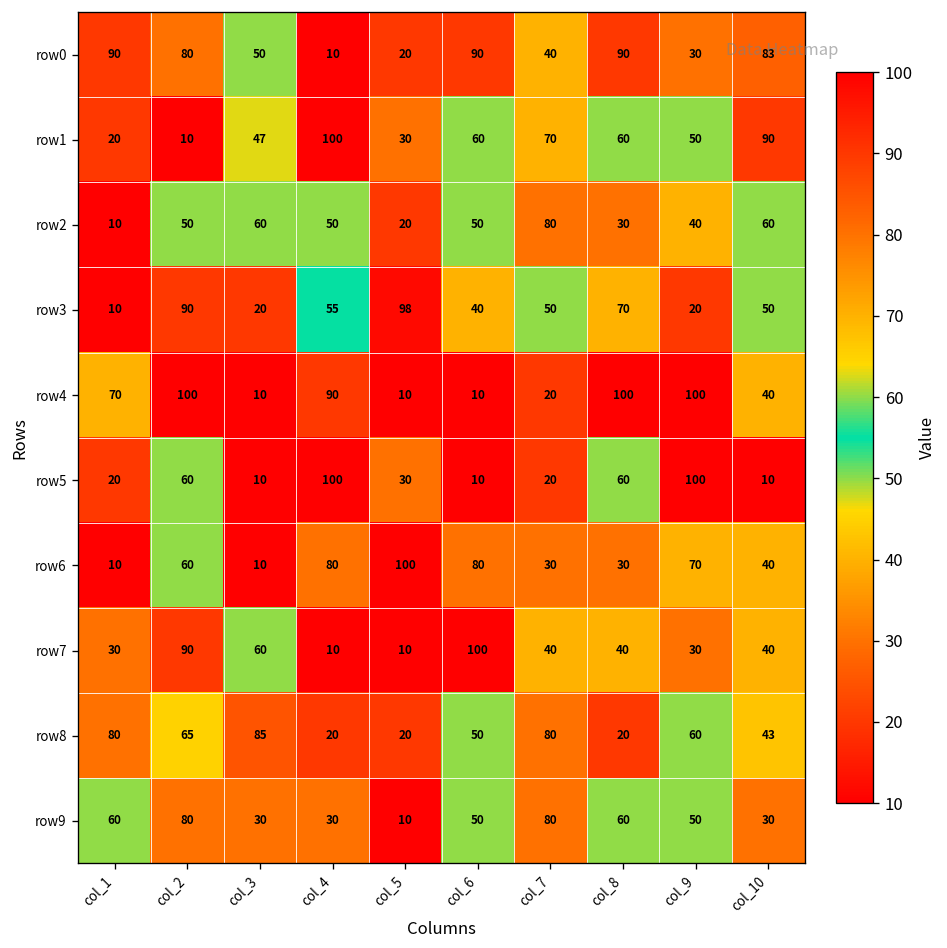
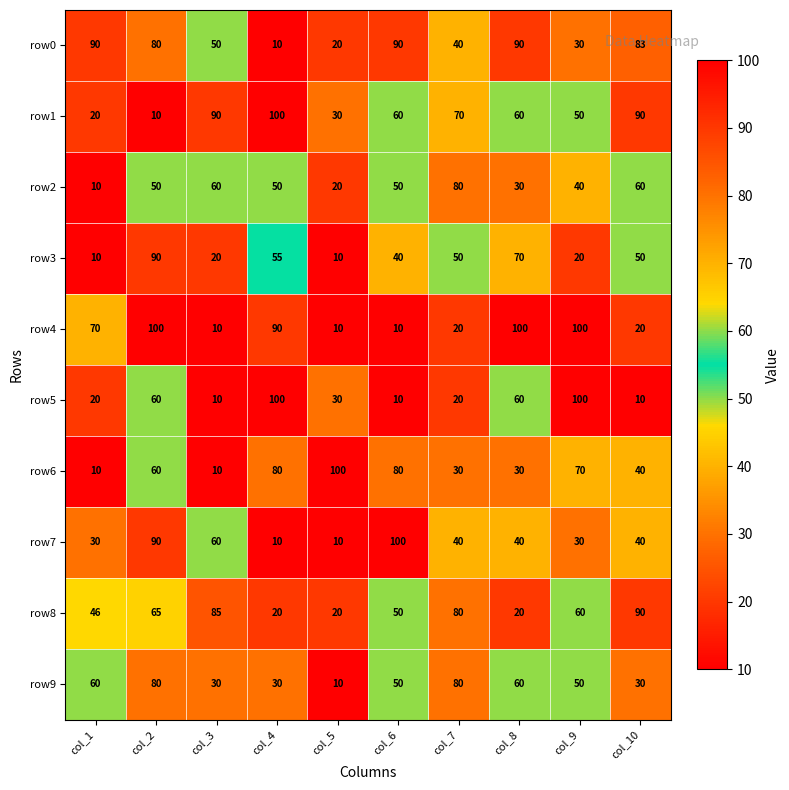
row1, col_3: 47 -> 90
row3, col_5: 98 -> 10
row4, col_10: 40 -> 20
row8, col_1: 80 -> 46
row8, col_10: 43 -> 90
